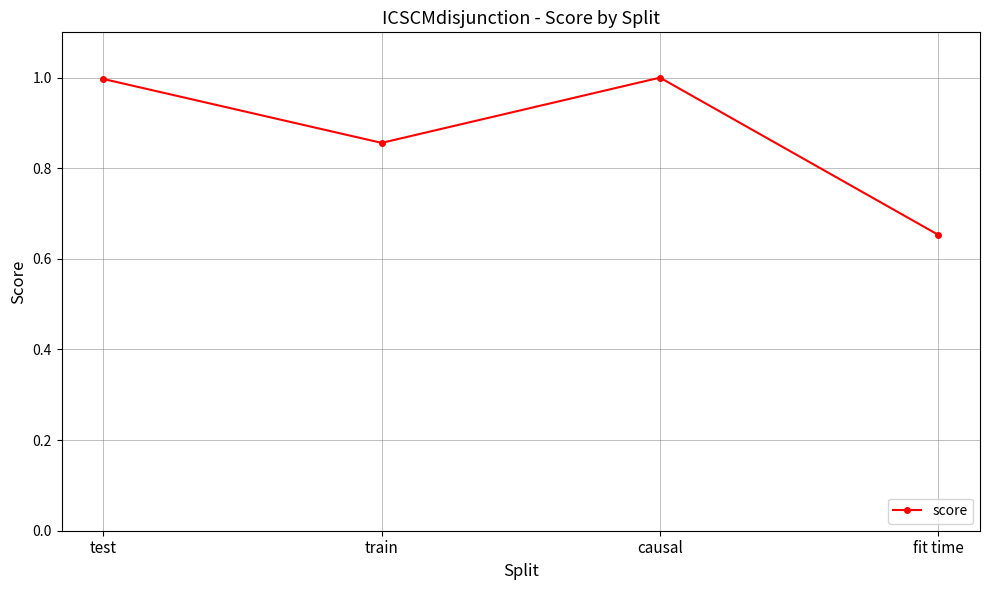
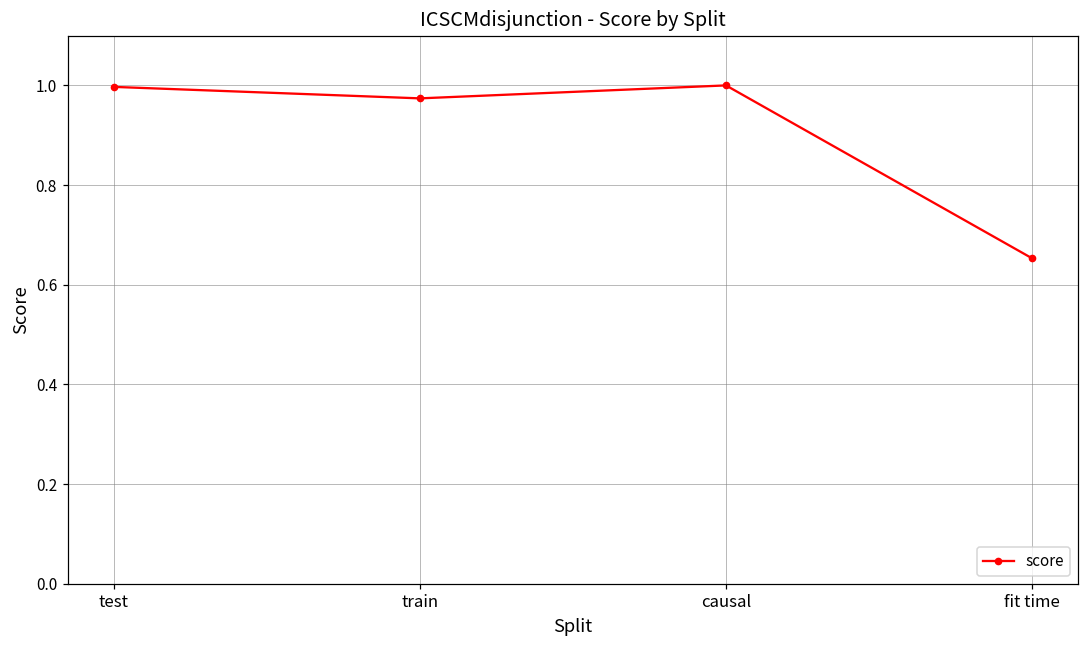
train: 0.86 -> 0.97
